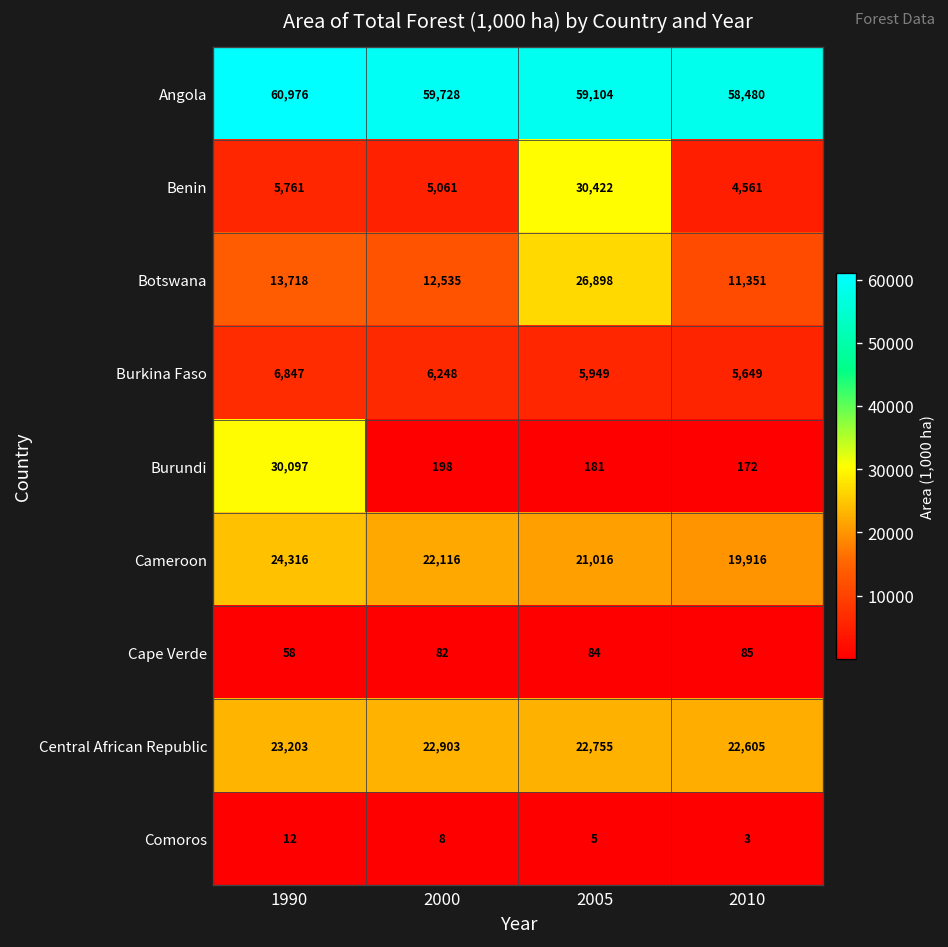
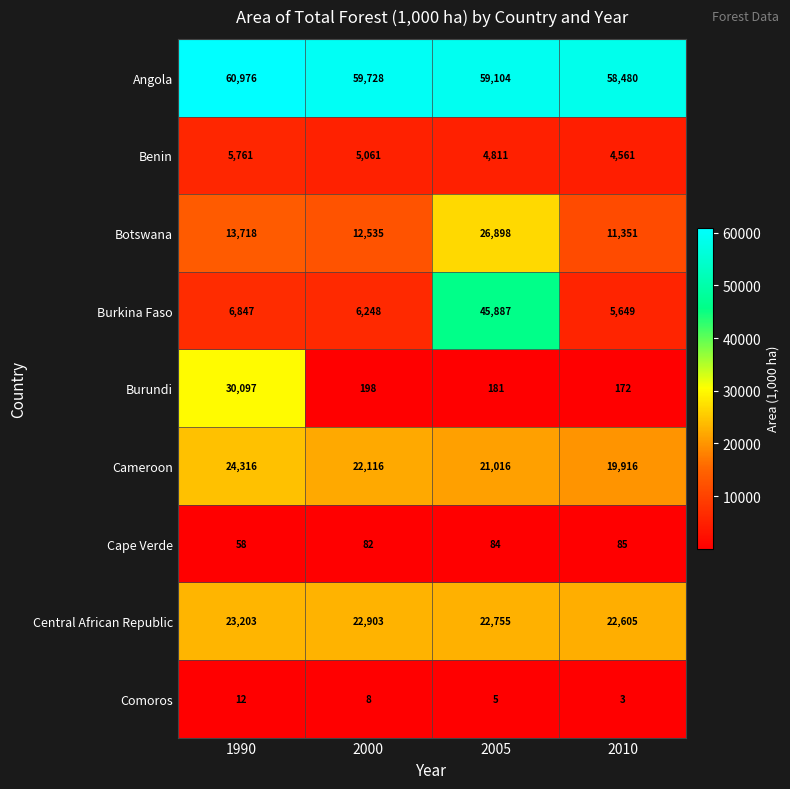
Benin, 2005: 30,422 -> 4,811
Burkina Faso, 2005: 5,949 -> 45,887
